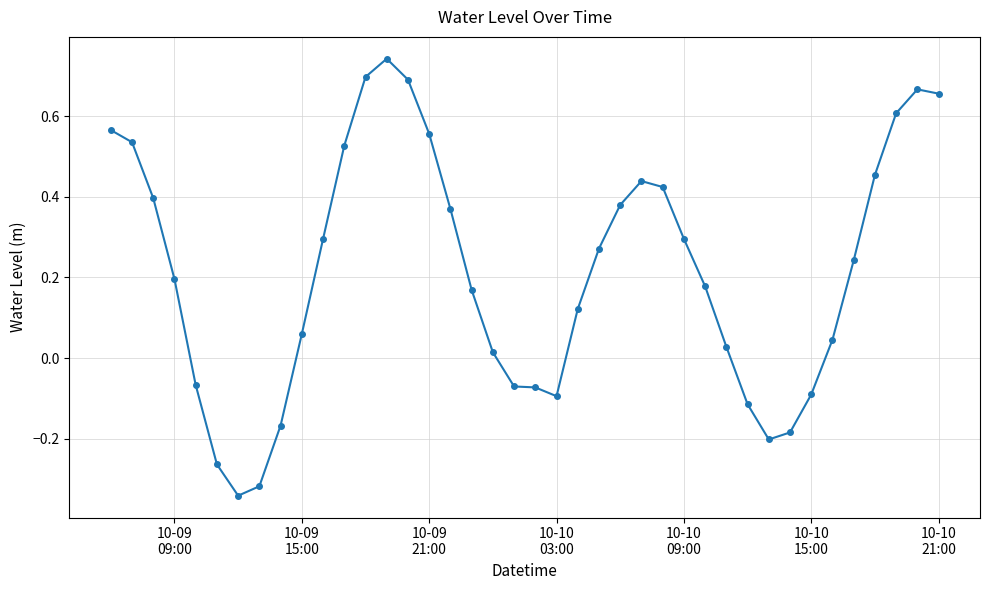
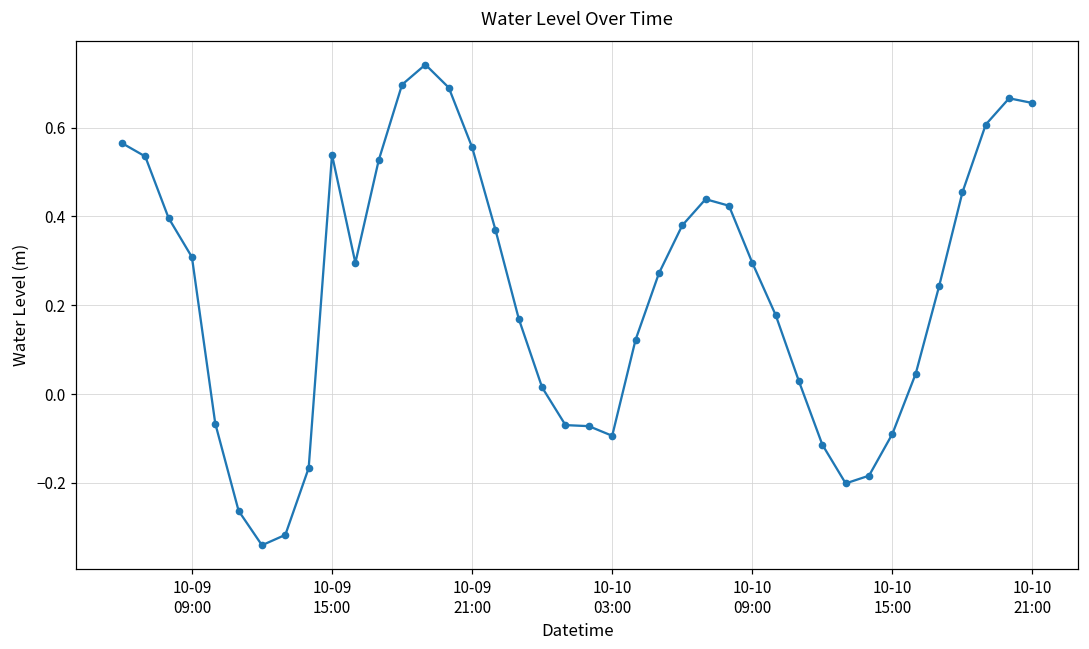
10-09 09:00: 0.20 -> 0.31
10-09 15:00: 0.06 -> 0.54
